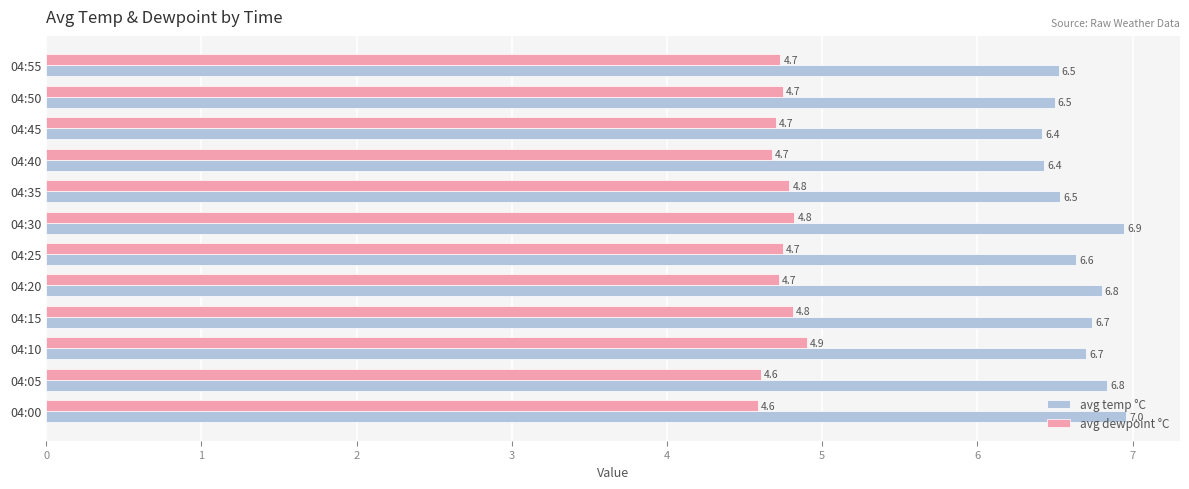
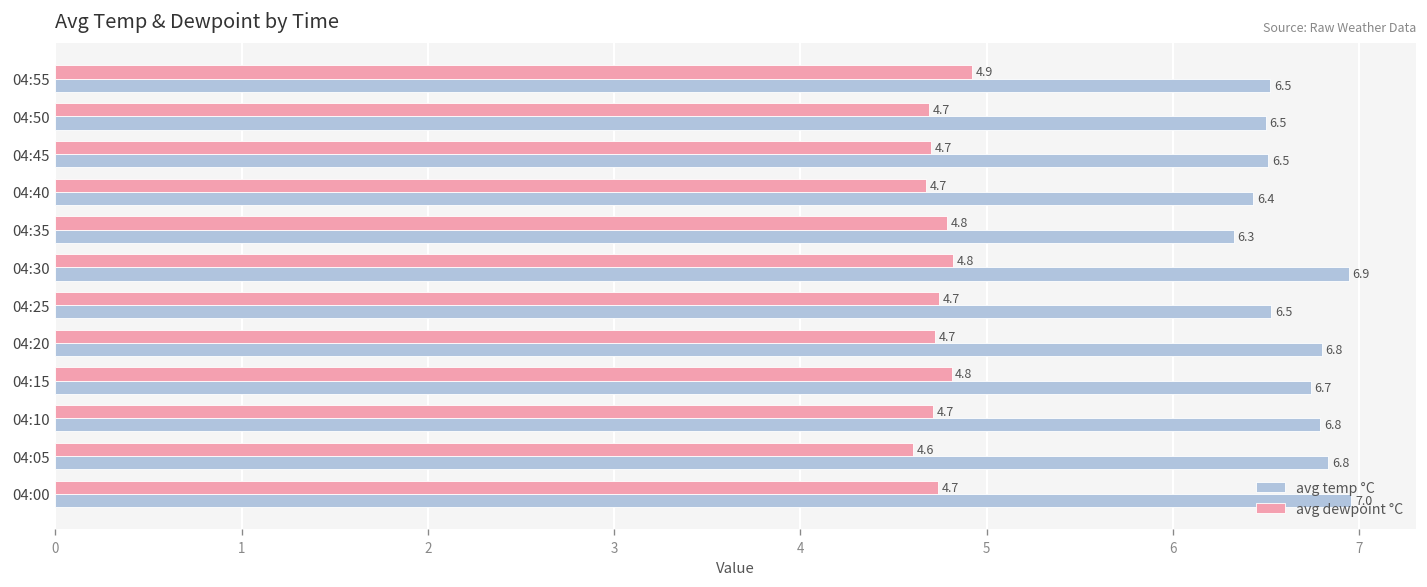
avg dewpoint °C, 04:55: 4.7 -> 4.9
avg dewpoint °C, 04:50: 4.75 -> 4.69
avg temp °C, 04:45: 6.4 -> 6.5
avg temp °C, 04:35: 6.5 -> 6.3
avg temp °C, 04:25: 6.6 -> 6.5
avg dewpoint °C, 04:10: 4.9 -> 4.7
avg temp °C, 04:10: 6.7 -> 6.8
avg dewpoint °C, 04:00: 4.6 -> 4.7
